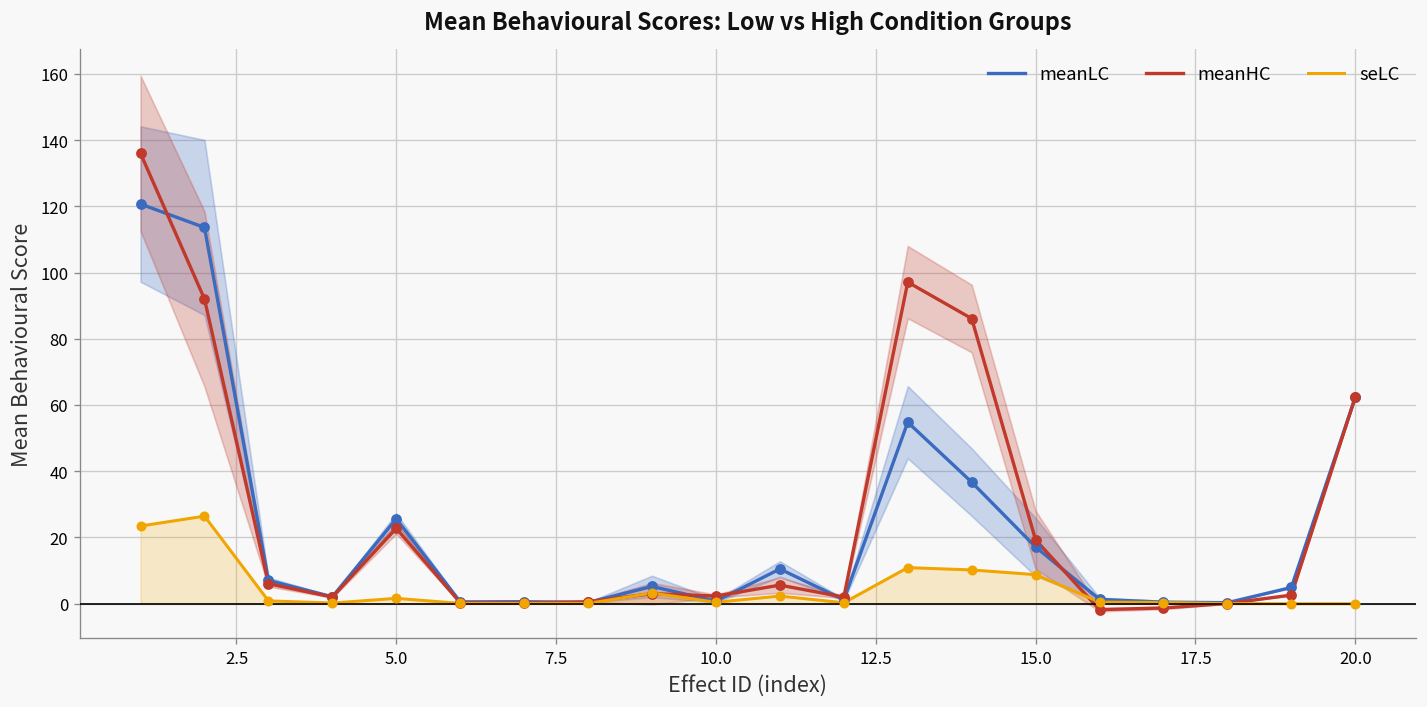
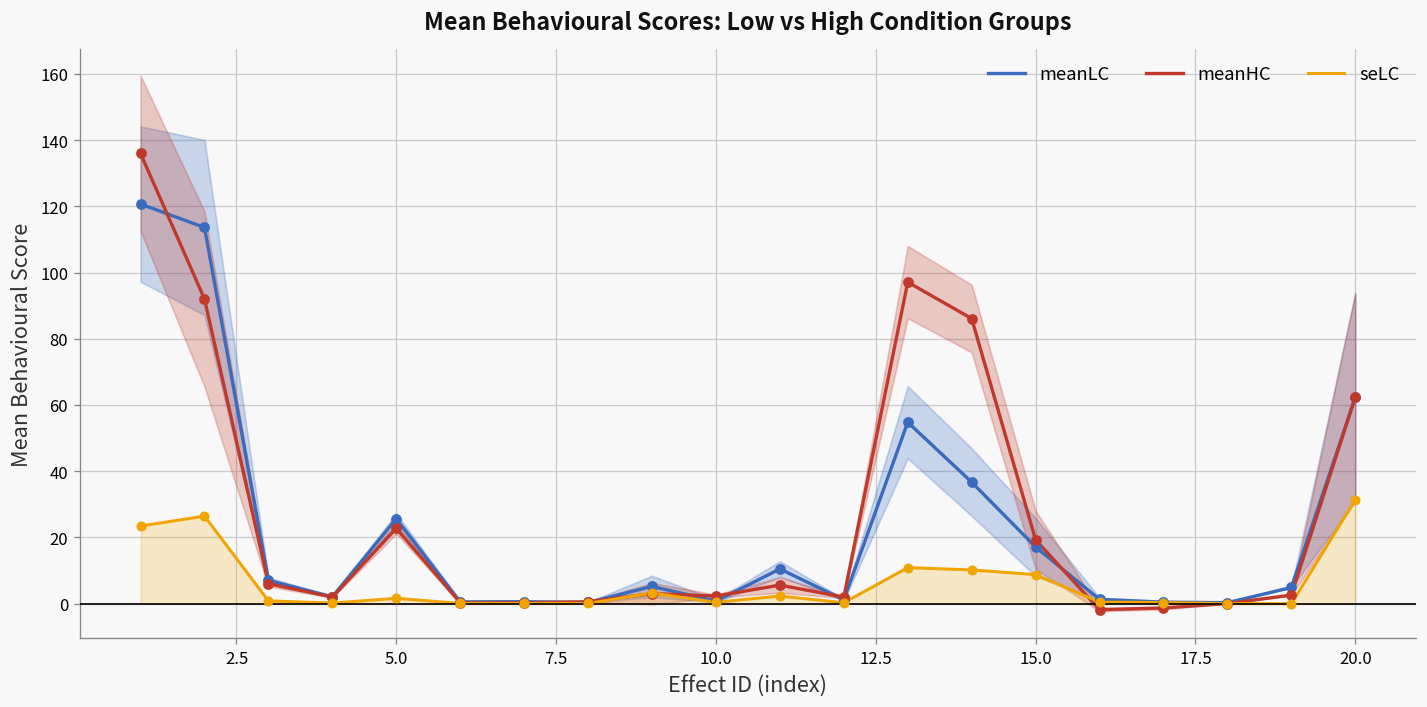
seLC, 20.0: 0 -> 31
